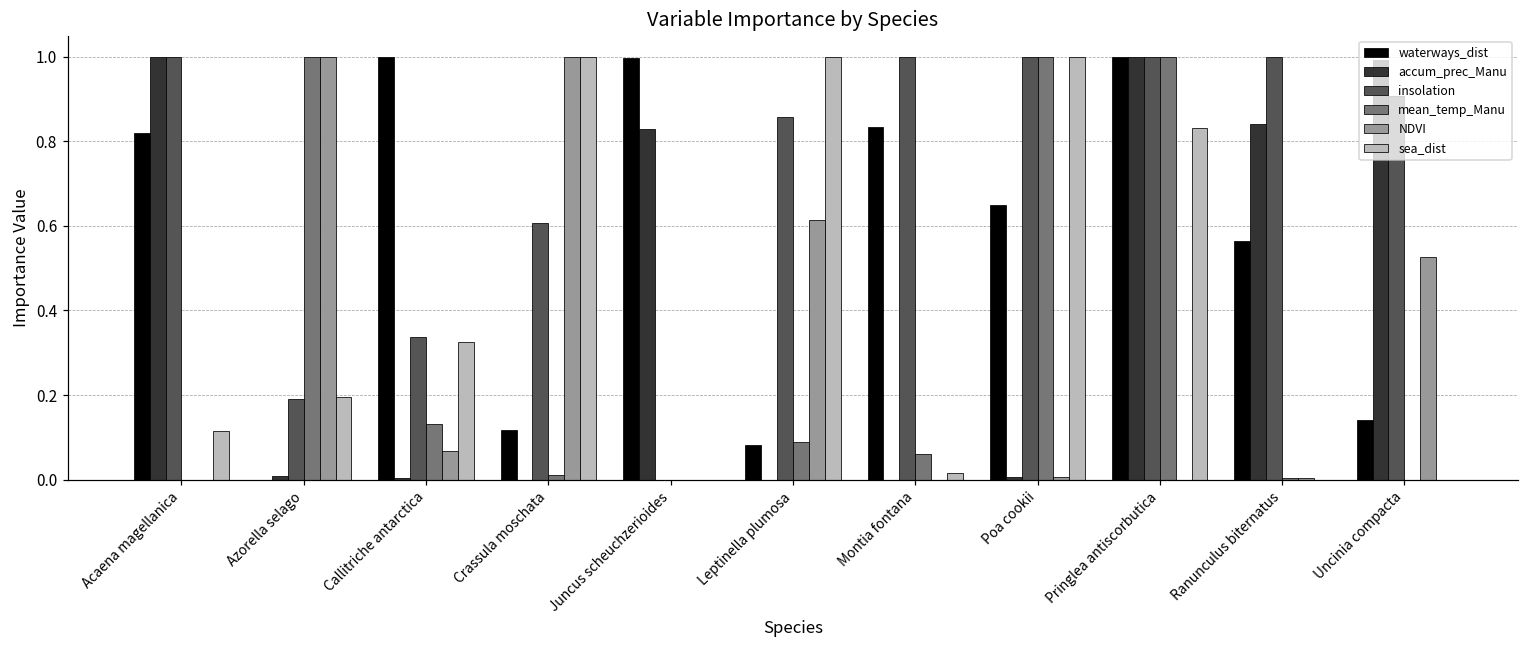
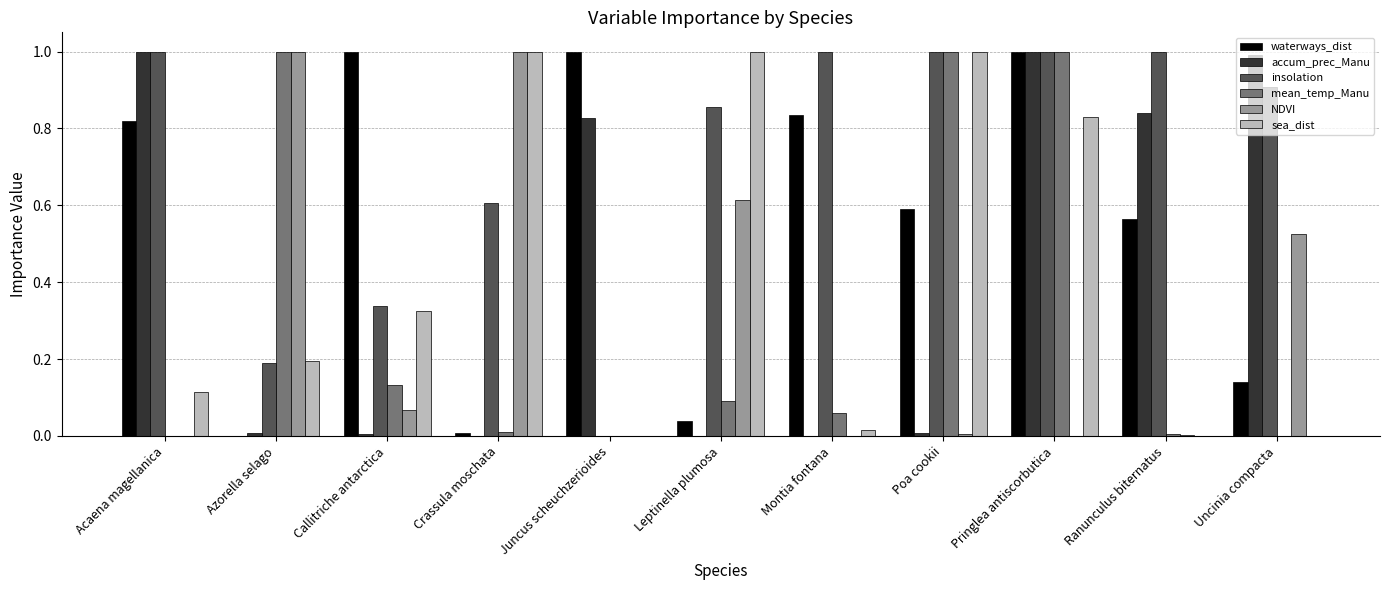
waterways_dist, Crassula moschata: 0.12 -> 0.01
waterways_dist, Leptinella plumosa: 0.08 -> 0.04
waterways_dist, Poa cookii: 0.65 -> 0.59
